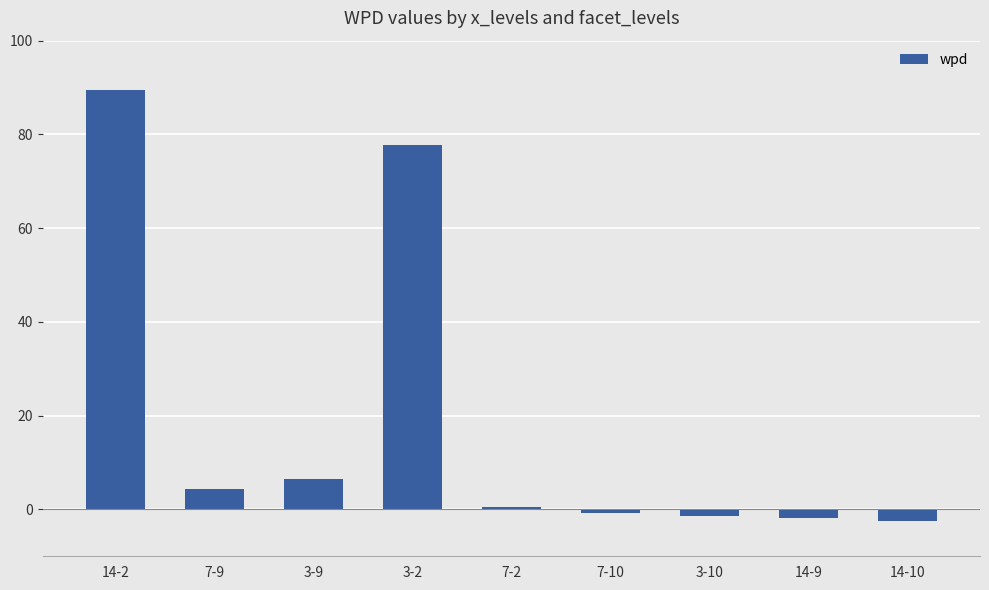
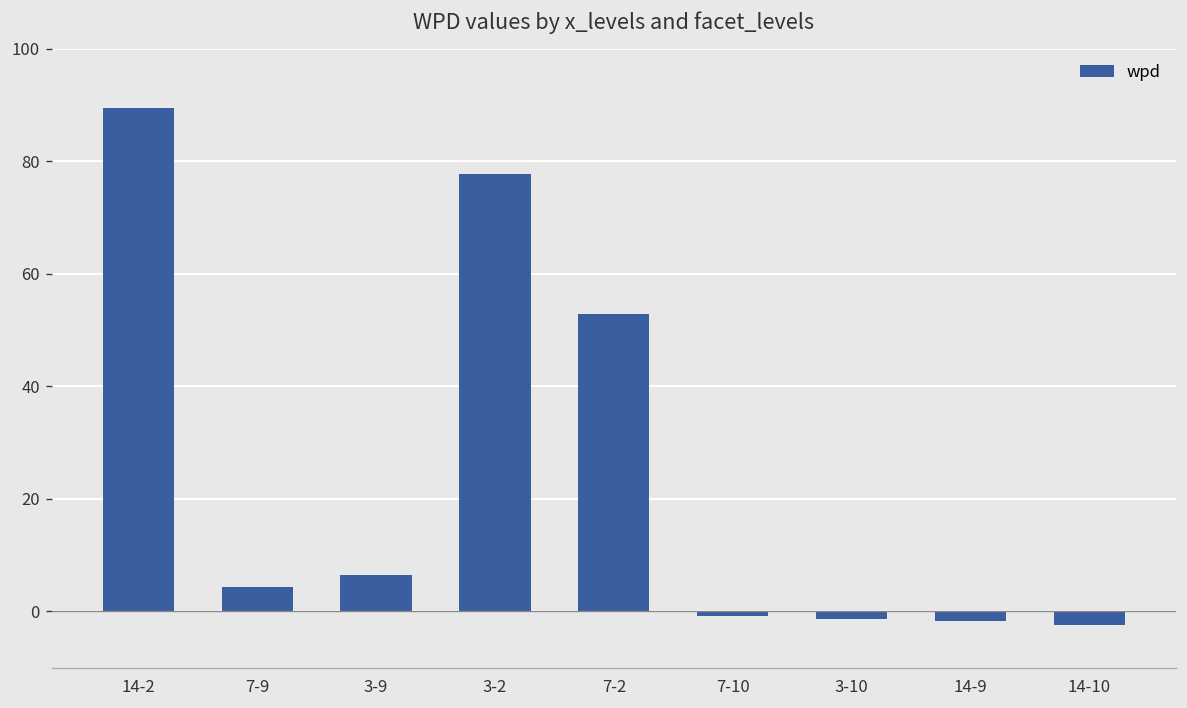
7-2: 0 -> 53
